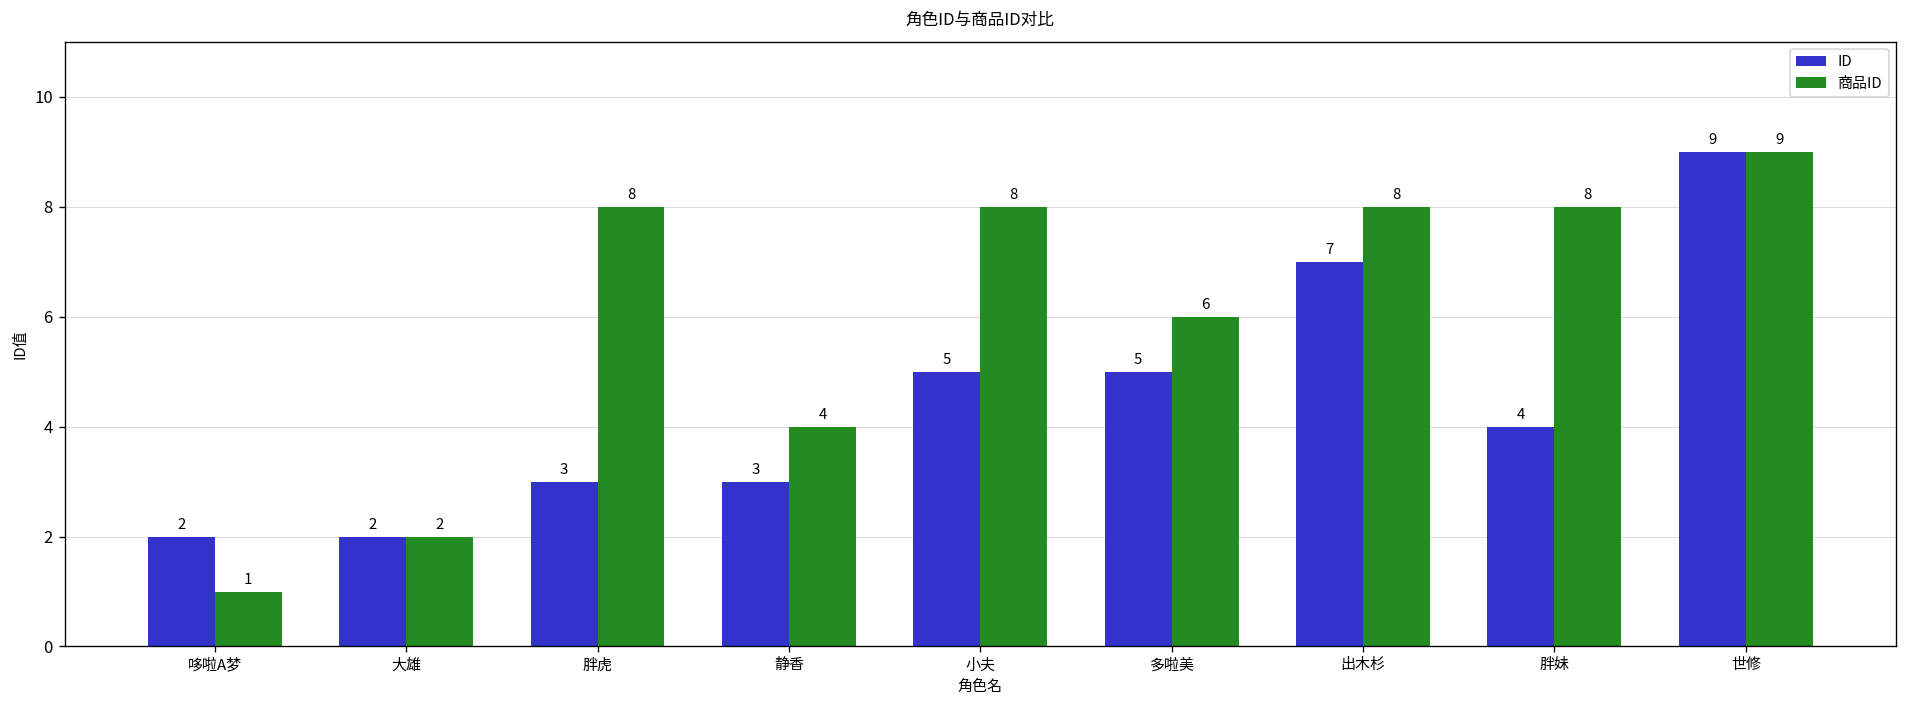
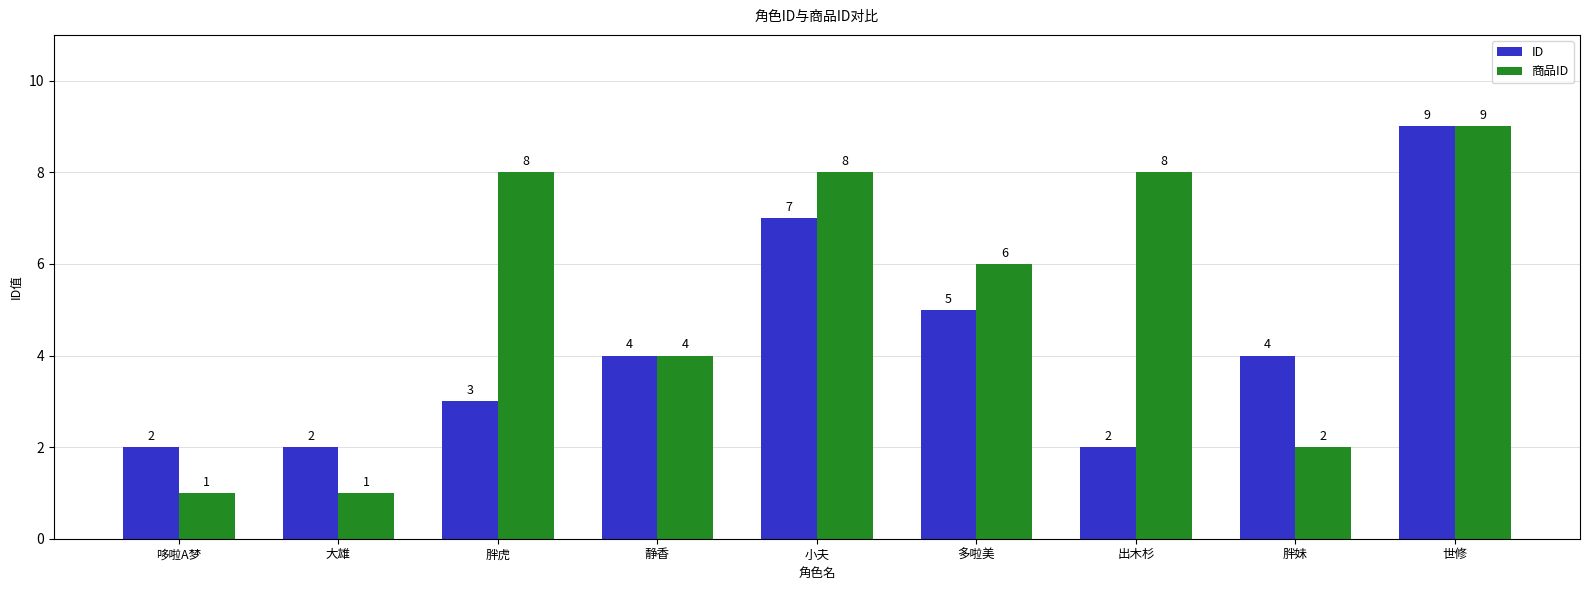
商品ID, 大雄: 2 -> 1
ID, 静香: 3 -> 4
ID, 小夫: 5 -> 7
ID, 出木杉: 7 -> 2
商品ID, 胖妹: 8 -> 2
